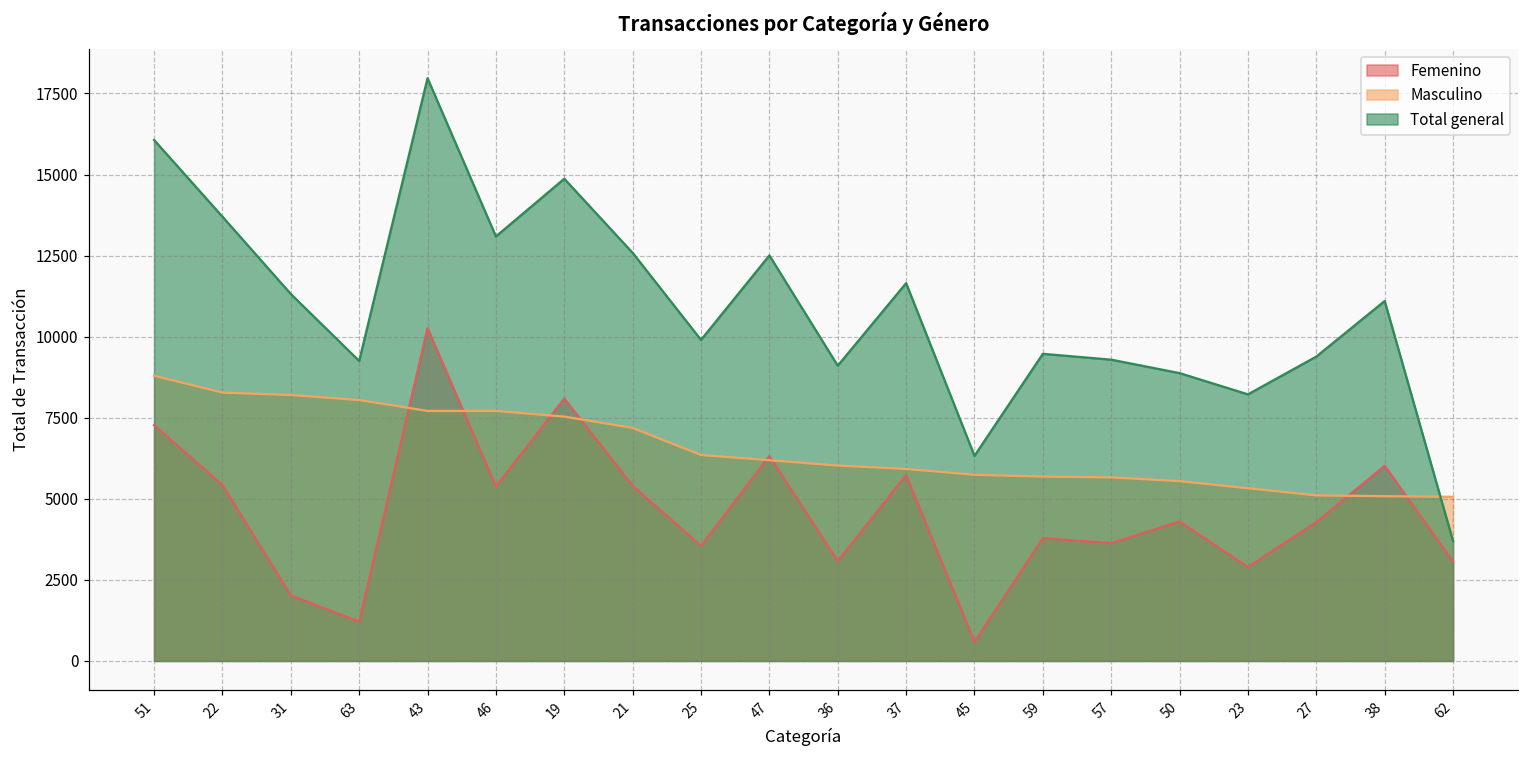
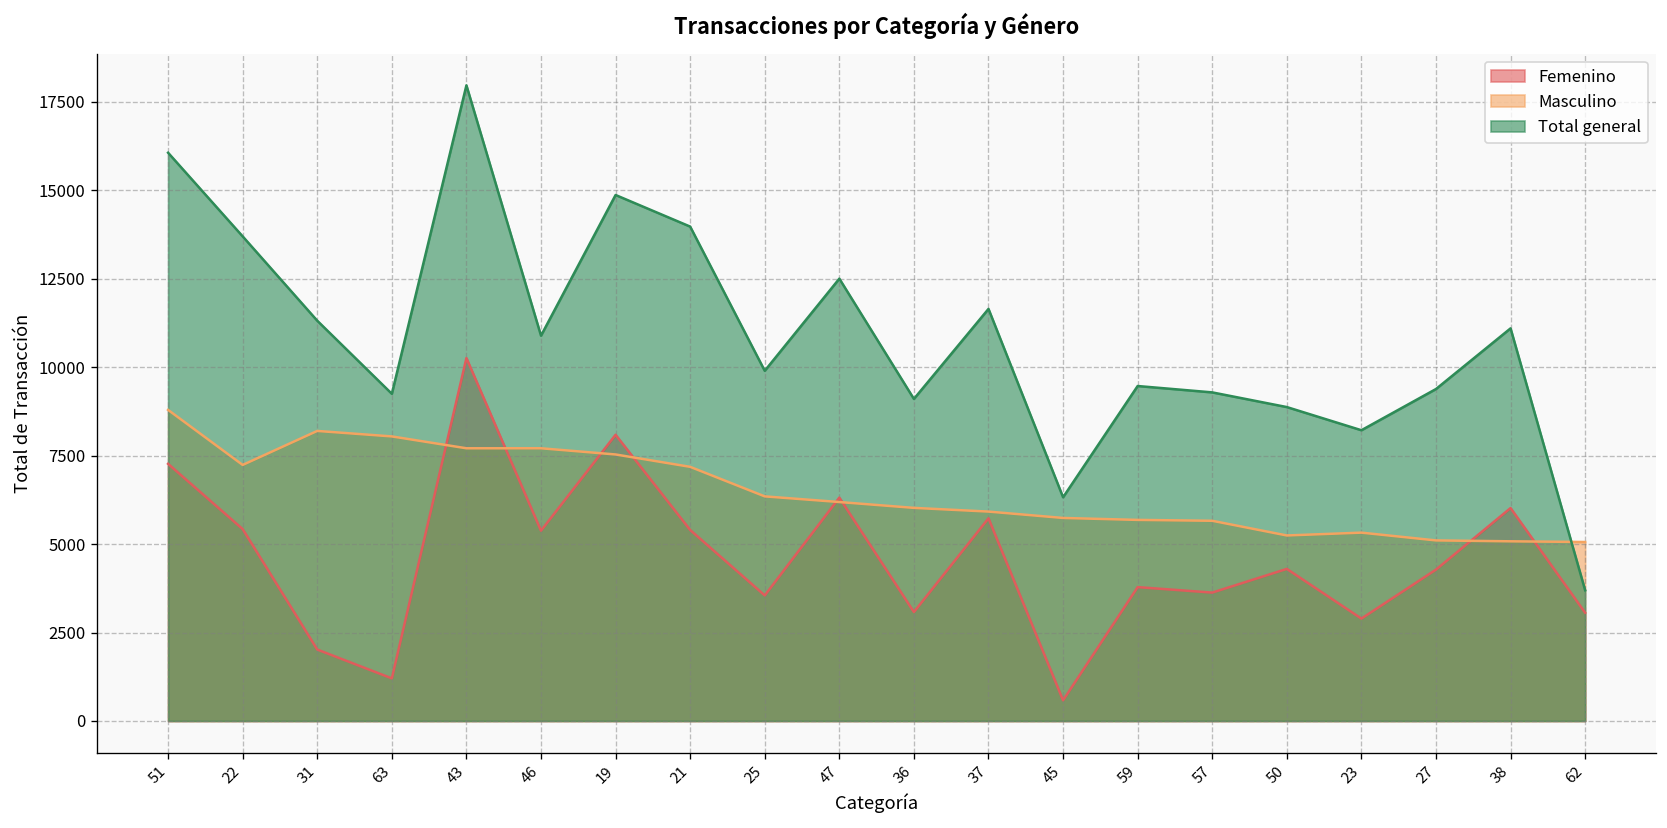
Masculino, 22: 8300 -> 7200
Total general, 46: 13100 -> 10900
Total general, 21: 12600 -> 14000
Masculino, 50: 5500 -> 5200
